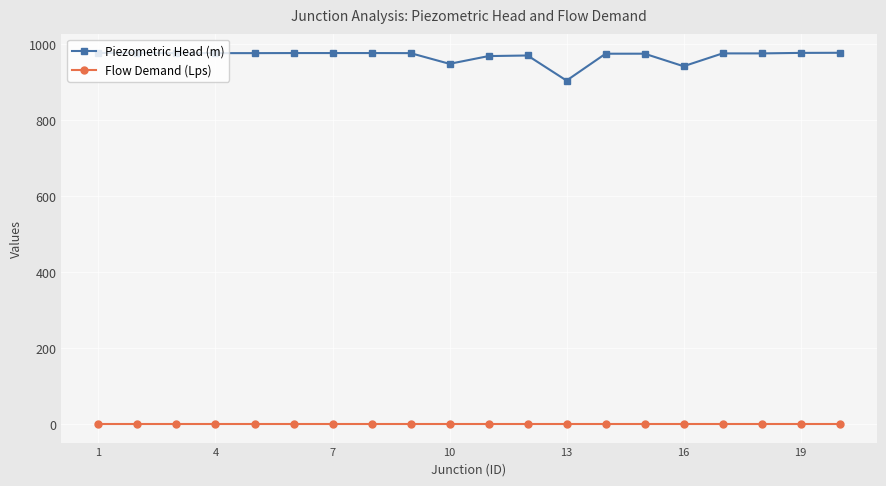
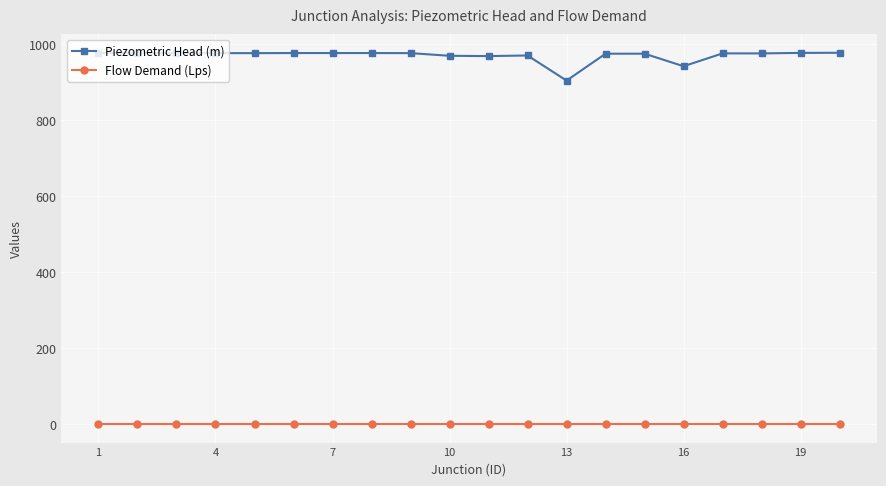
Piezometric Head (m), 10: 950 -> 970
